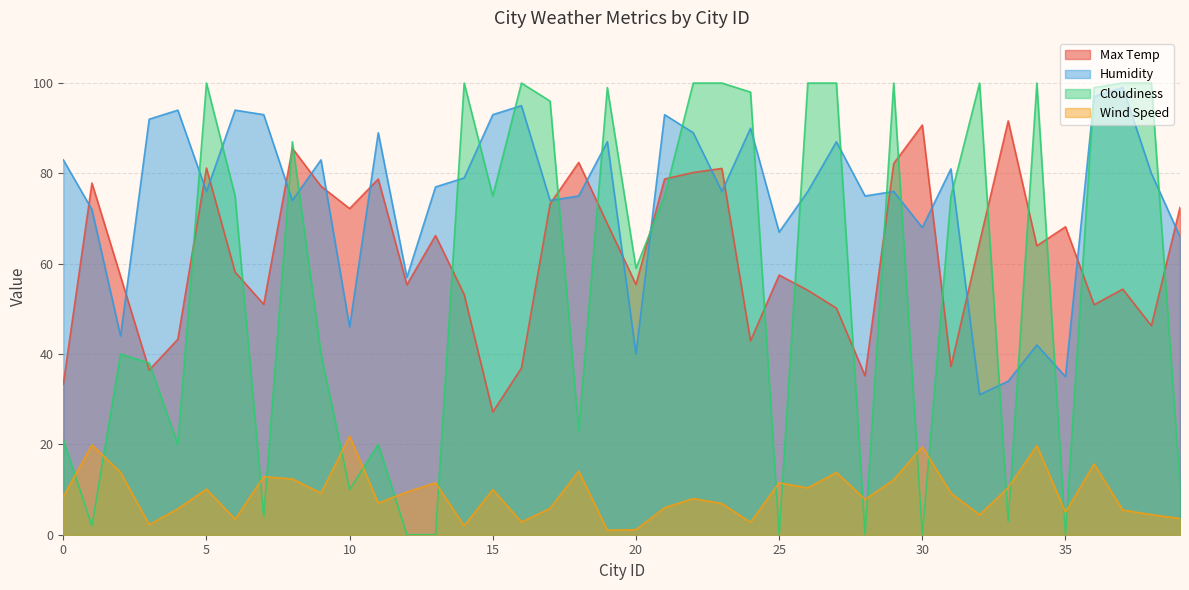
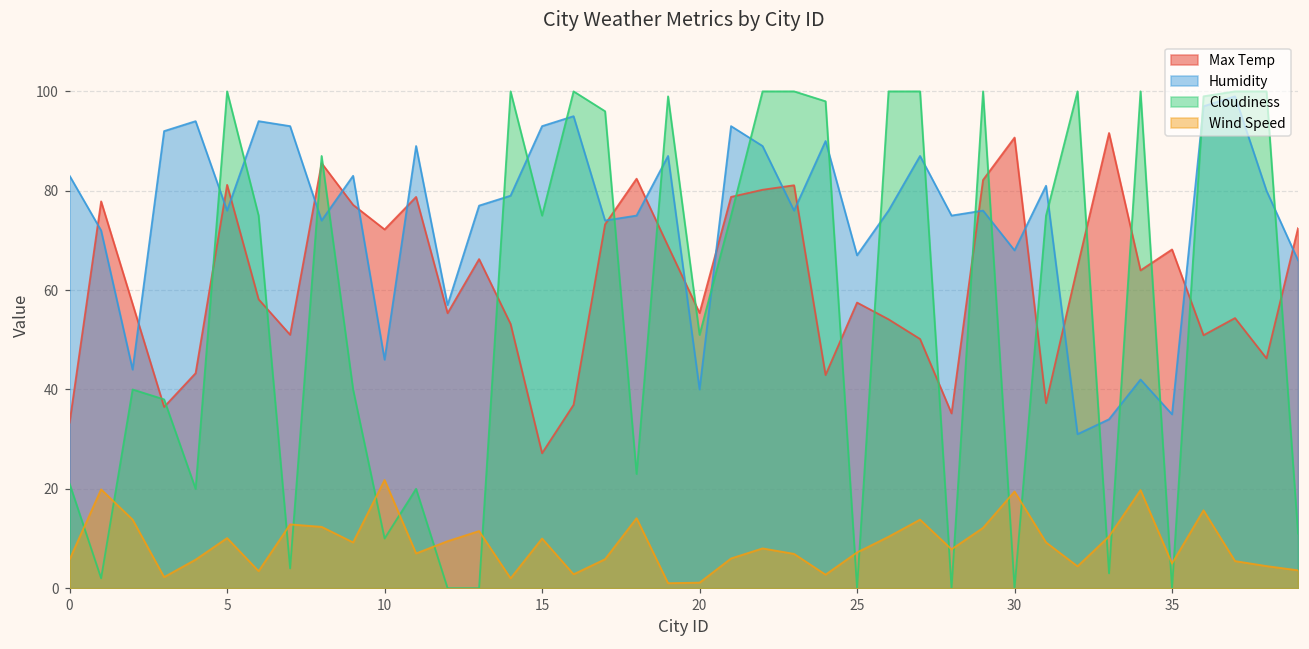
Wind Speed, 0: 8 -> 6
Cloudiness, 20: 59 -> 51
Wind Speed, 25: 12 -> 7
